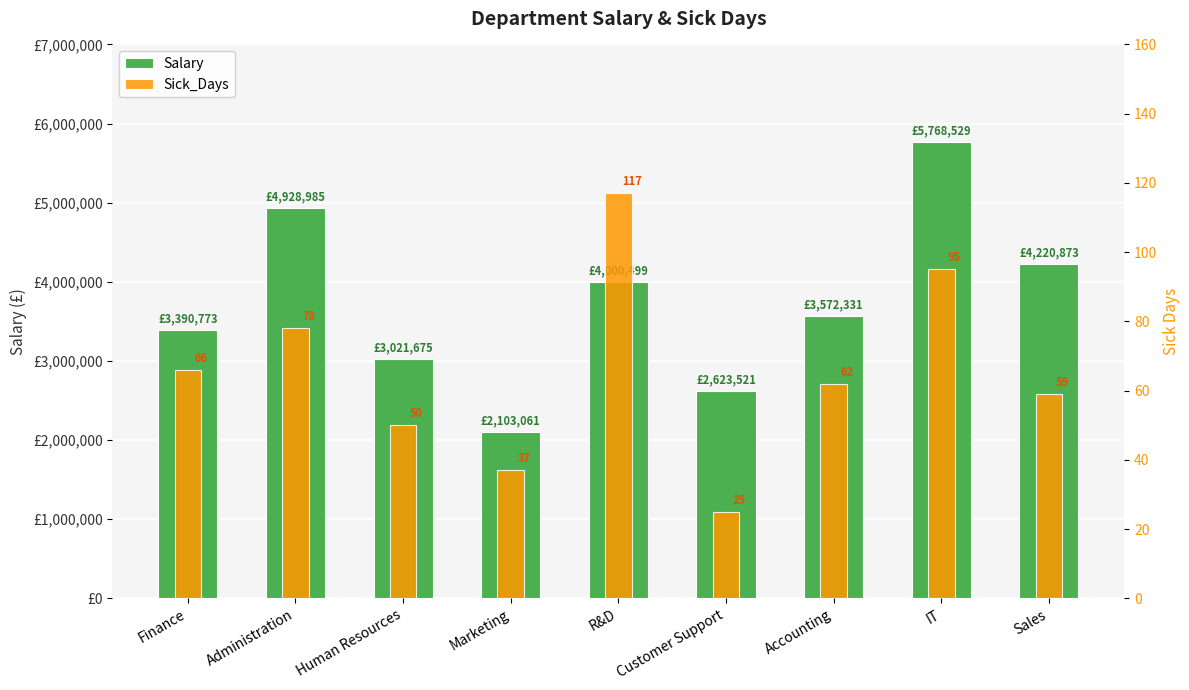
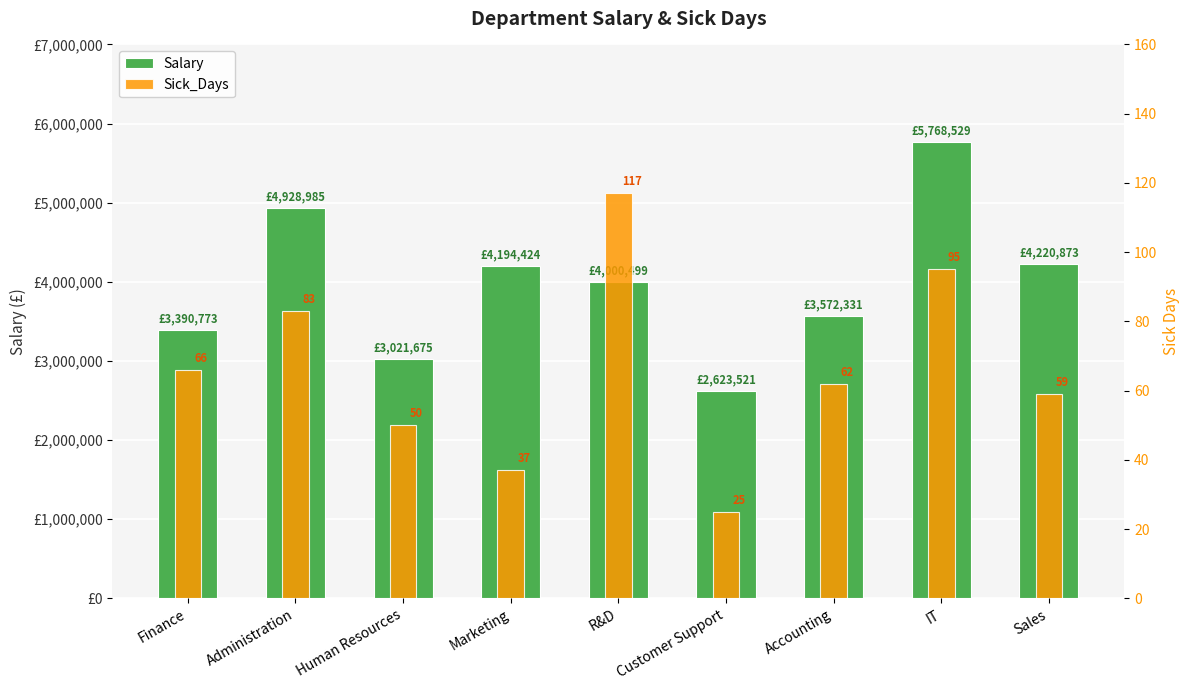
Salary, Marketing: £2,103,061 -> £4,194,424
Sick_Days, Administration: 78 -> 83
